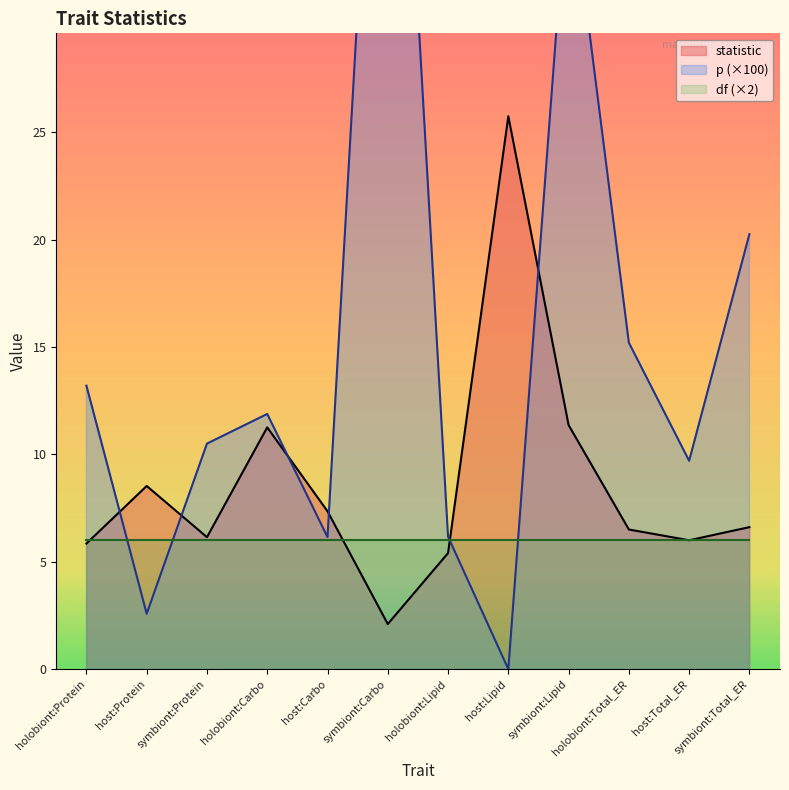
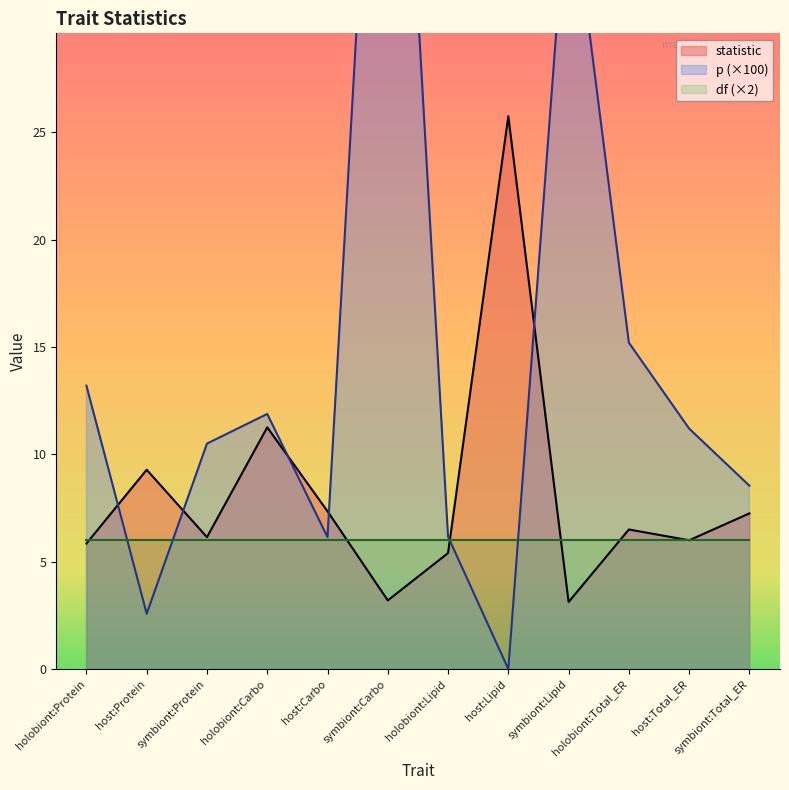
statistic, host:Protein: 8.5 -> 9.3
statistic, symbiont:Carbo: 2.1 -> 3.2
statistic, symbiont:Lipid: 11.4 -> 3.1
p (×100), host:Total_ER: 9.7 -> 11.2
statistic, symbiont:Total_ER: 6.6 -> 7.3
p (×100), symbiont:Total_ER: 20.3 -> 8.5
